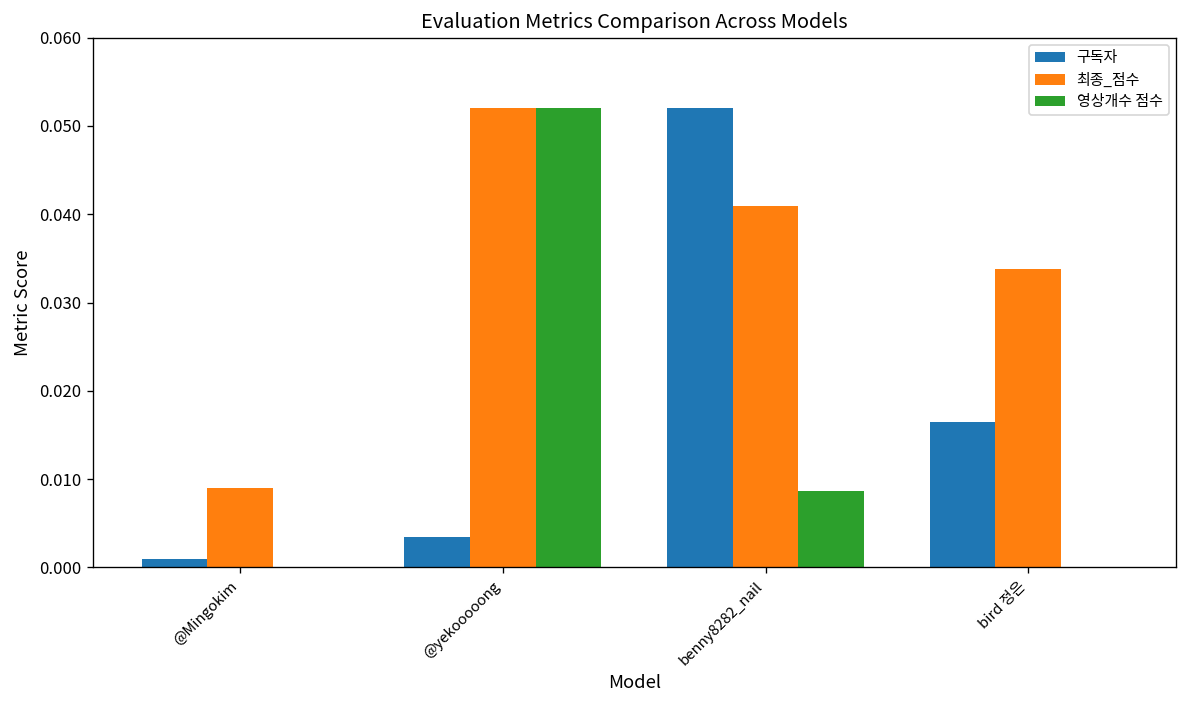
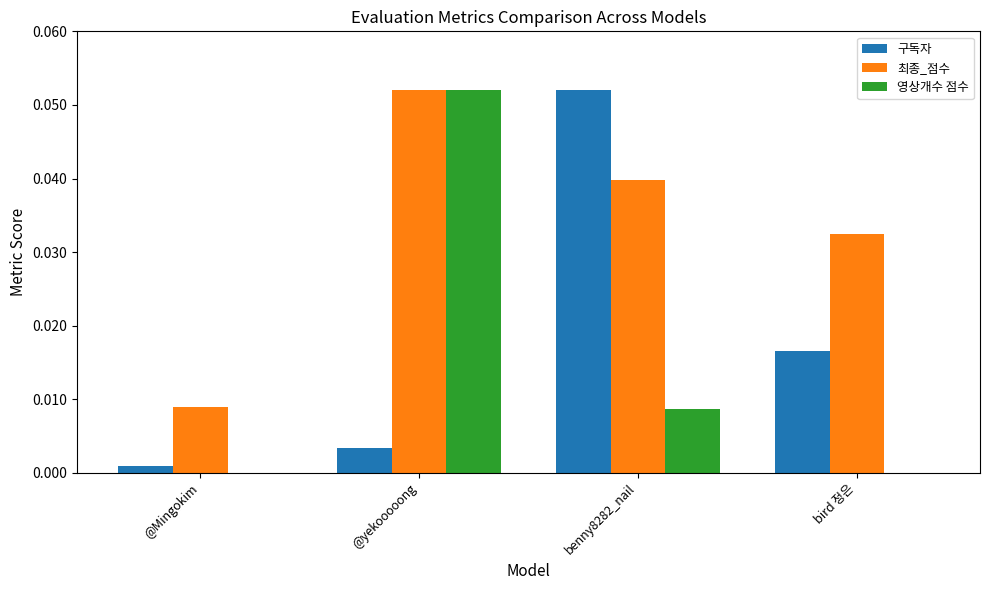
최종_점수, benny8282_nail: 0.041 -> 0.040
최종_점수, bird 정은: 0.034 -> 0.032
